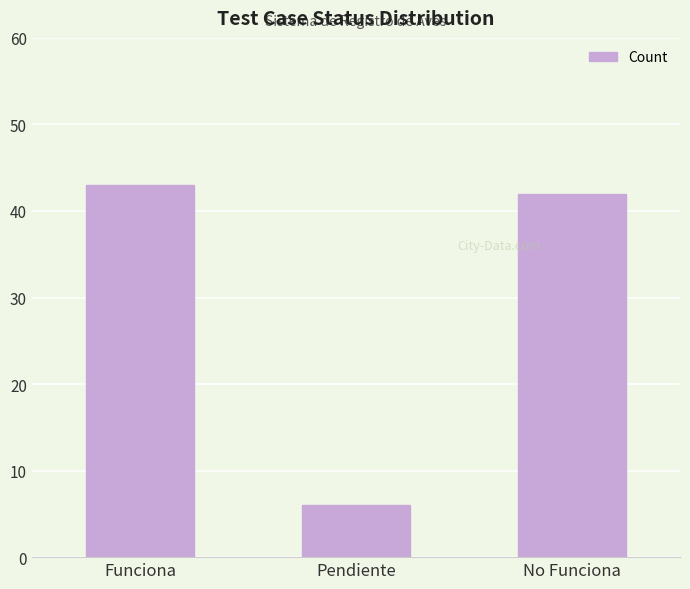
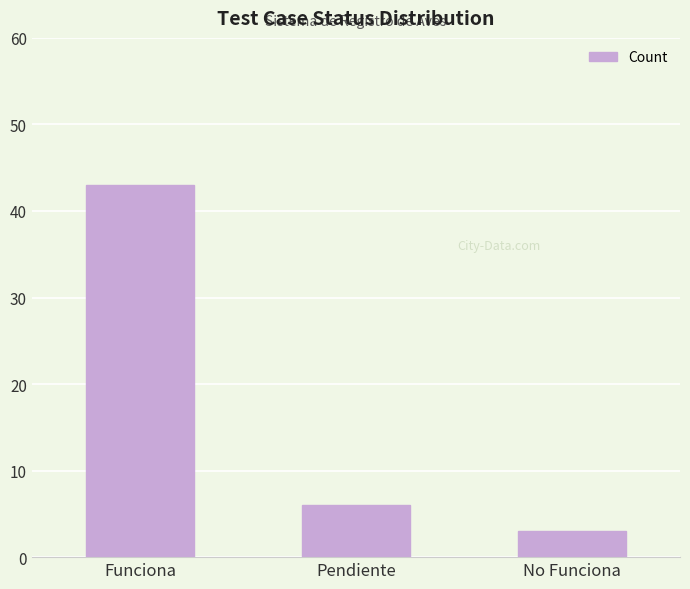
No Funciona: 42 -> 3
